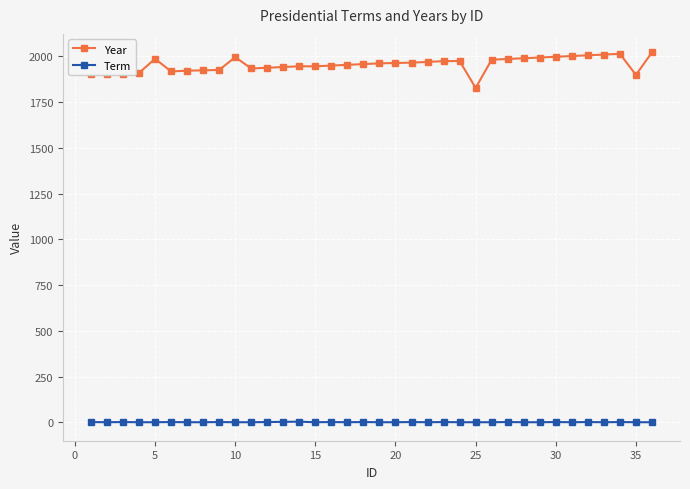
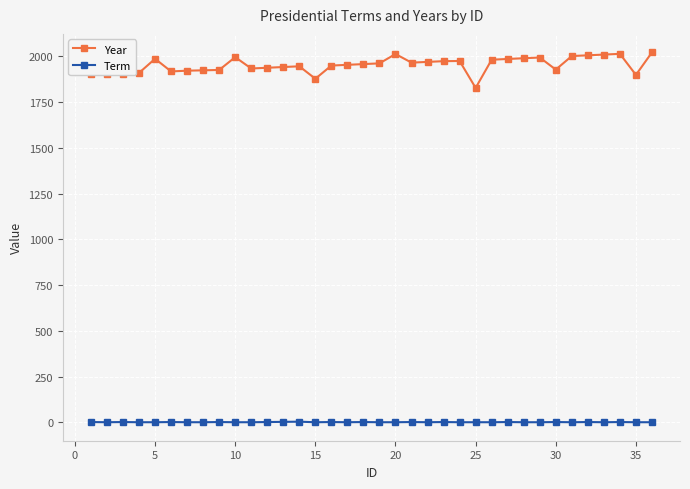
Year, 15: 1950 -> 1880
Year, 20: 1960 -> 2010
Year, 30: 2000 -> 1930
